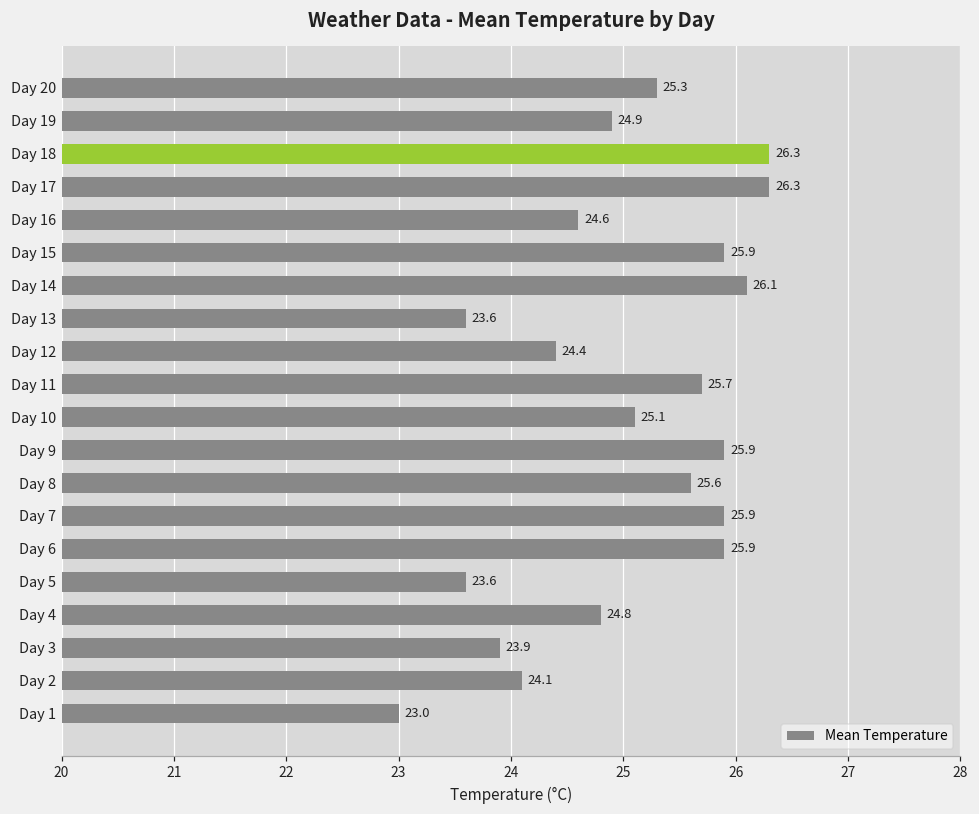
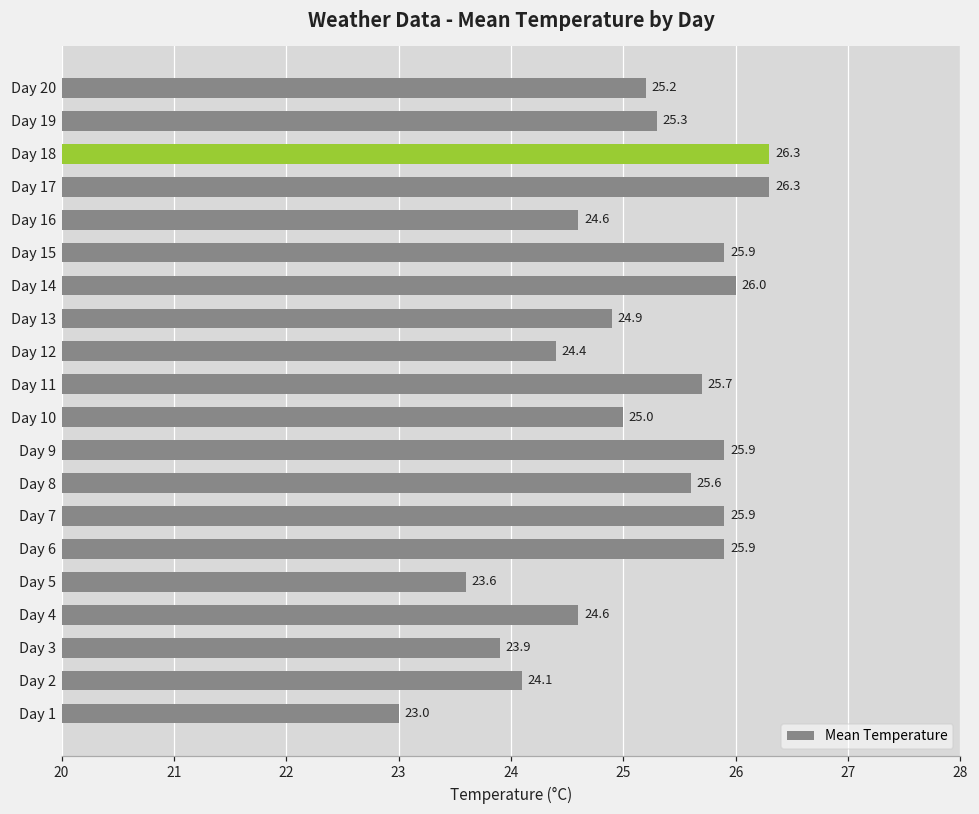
Day 20: 25.3 -> 25.2
Day 19: 24.9 -> 25.3
Day 14: 26.1 -> 26.0
Day 13: 23.6 -> 24.9
Day 10: 25.1 -> 25.0
Day 4: 24.8 -> 24.6
